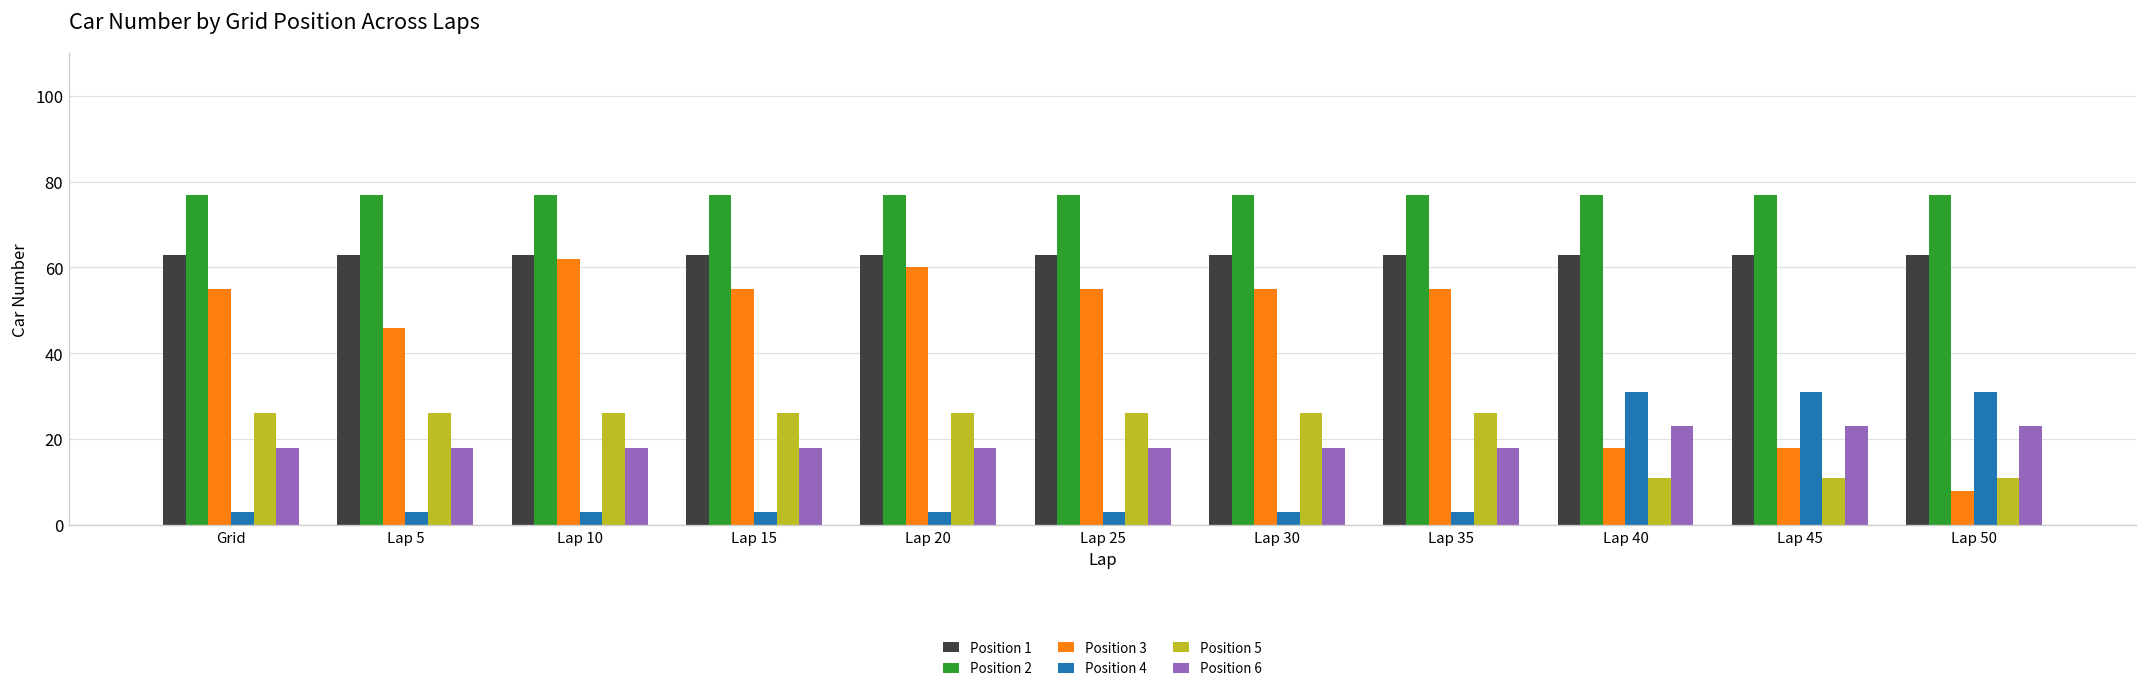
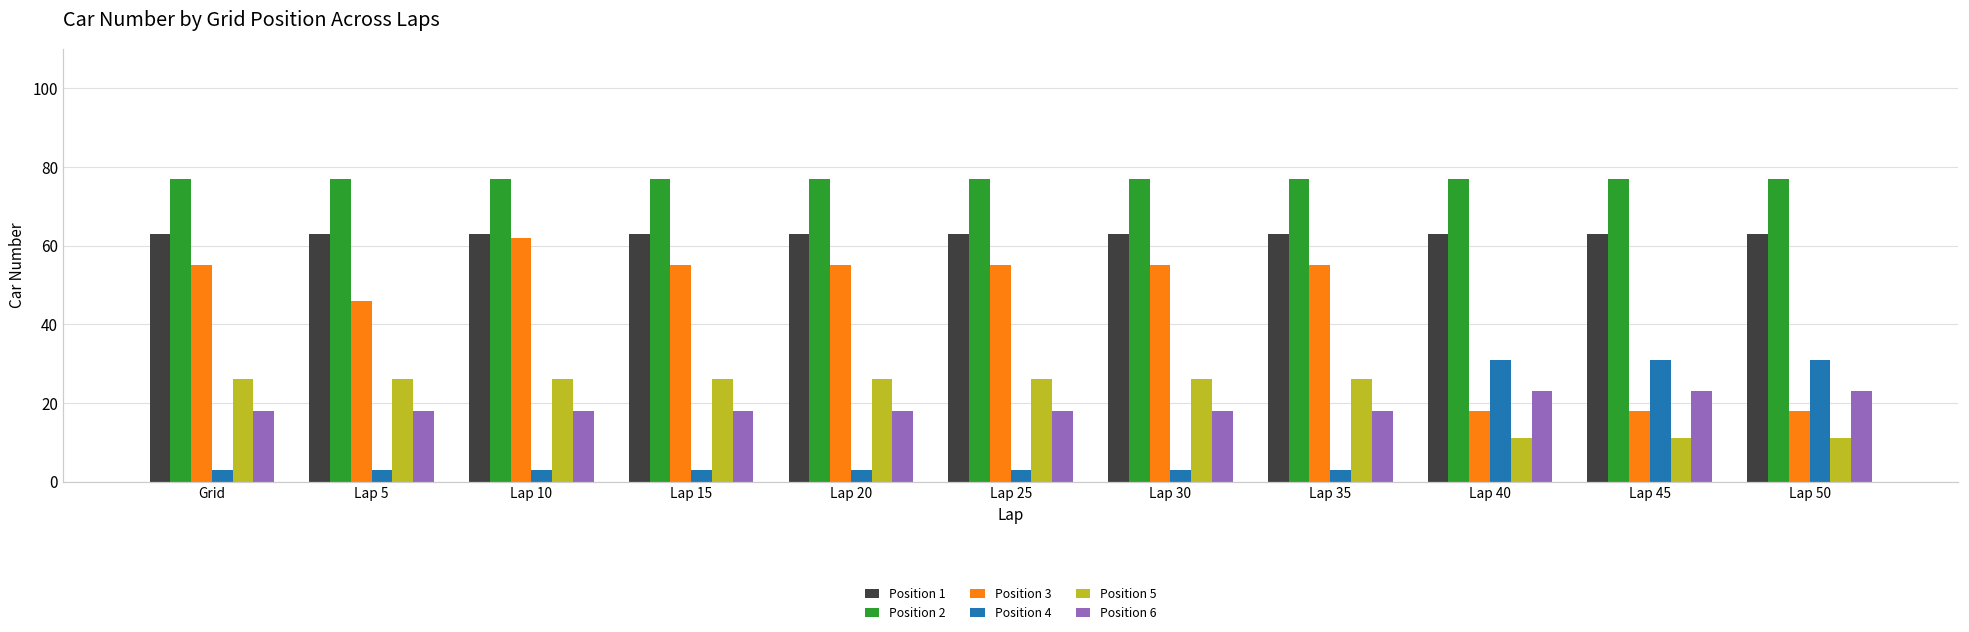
Position 3, Lap 20: 60 -> 55
Position 3, Lap 50: 8 -> 18
